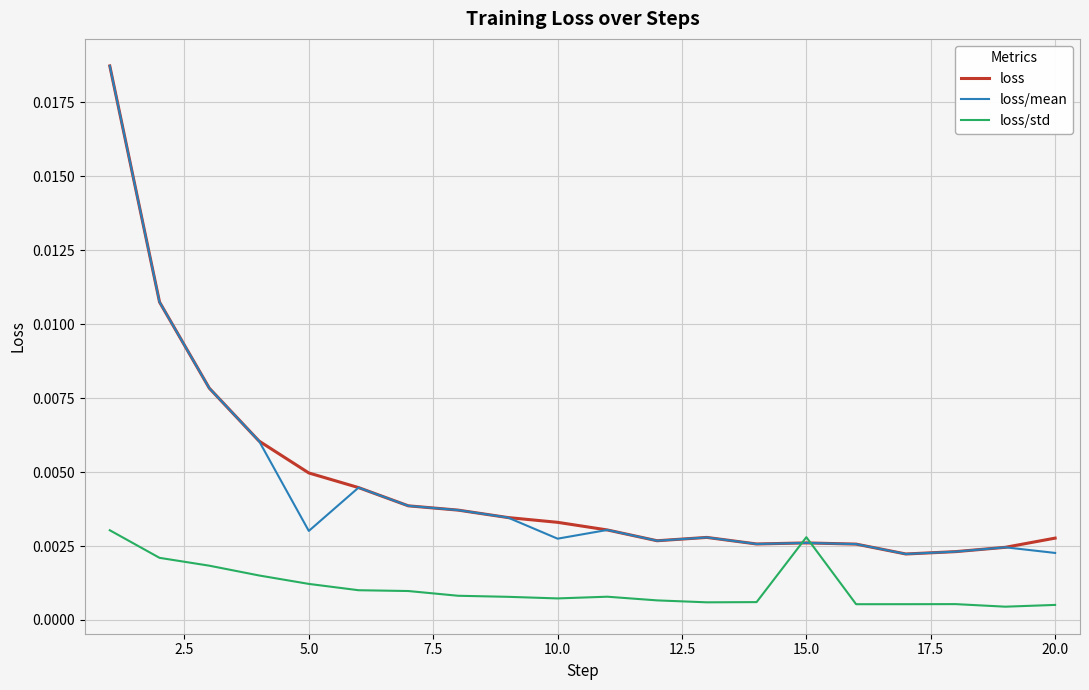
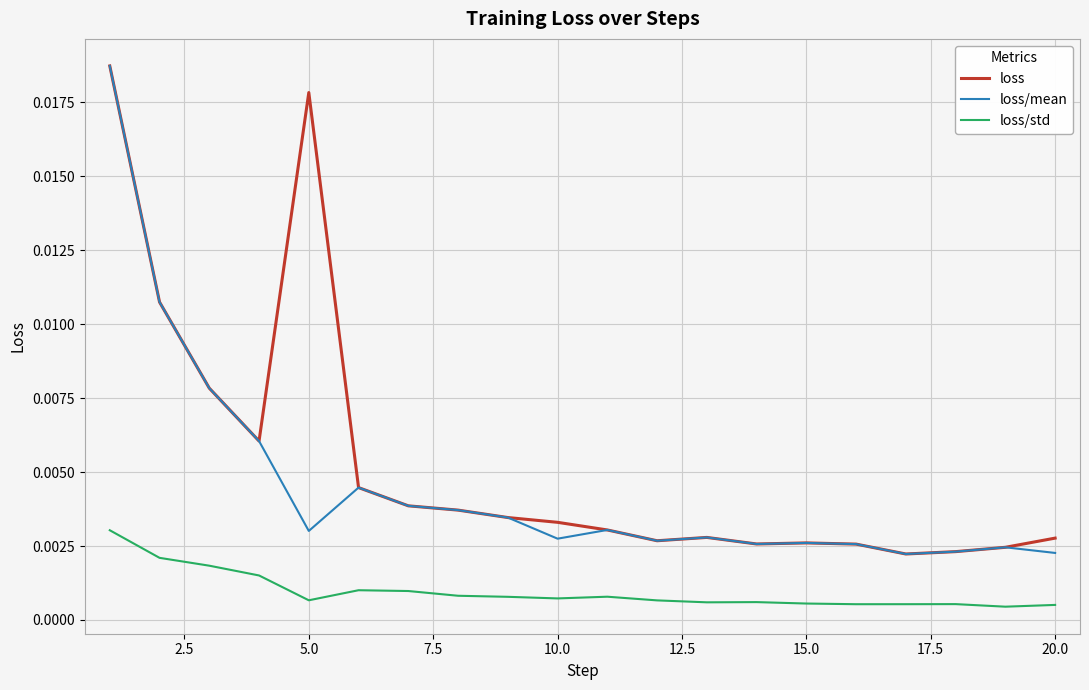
loss, 5.0: 0.0050 -> 0.0178
loss/std, 5.0: 0.0012 -> 0.0007
loss/std, 15.0: 0.0028 -> 0.0006
